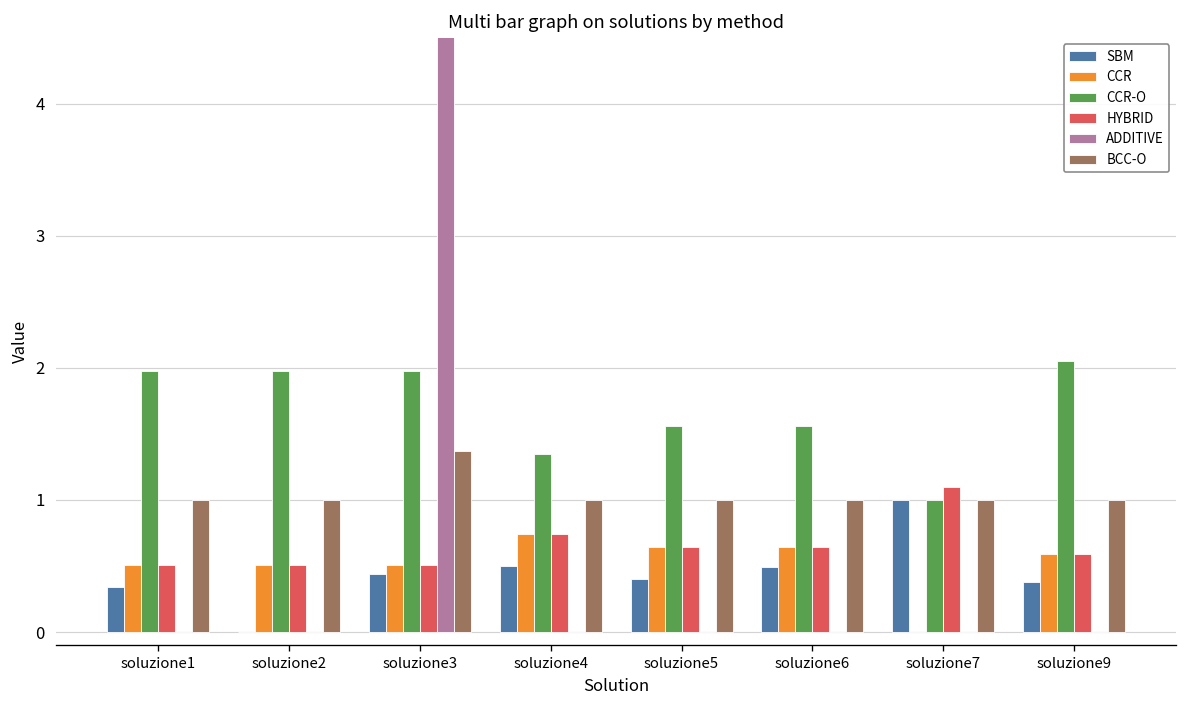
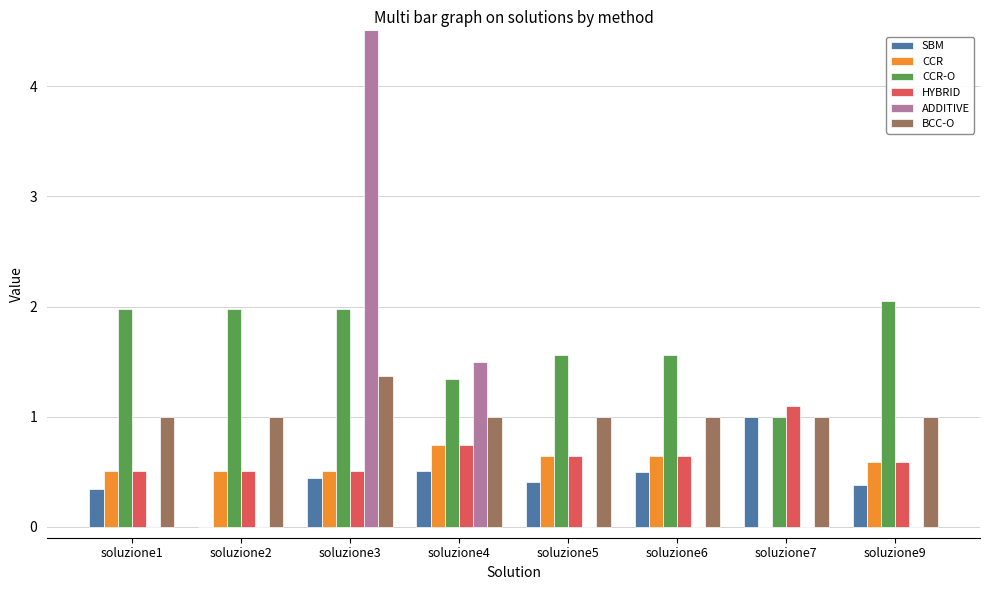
ADDITIVE, soluzione4: 0.0 -> 1.5
